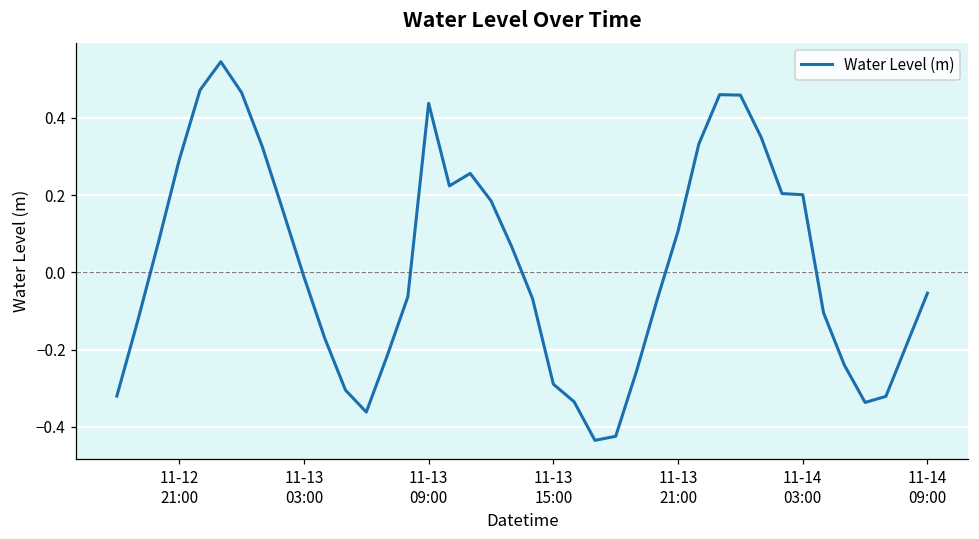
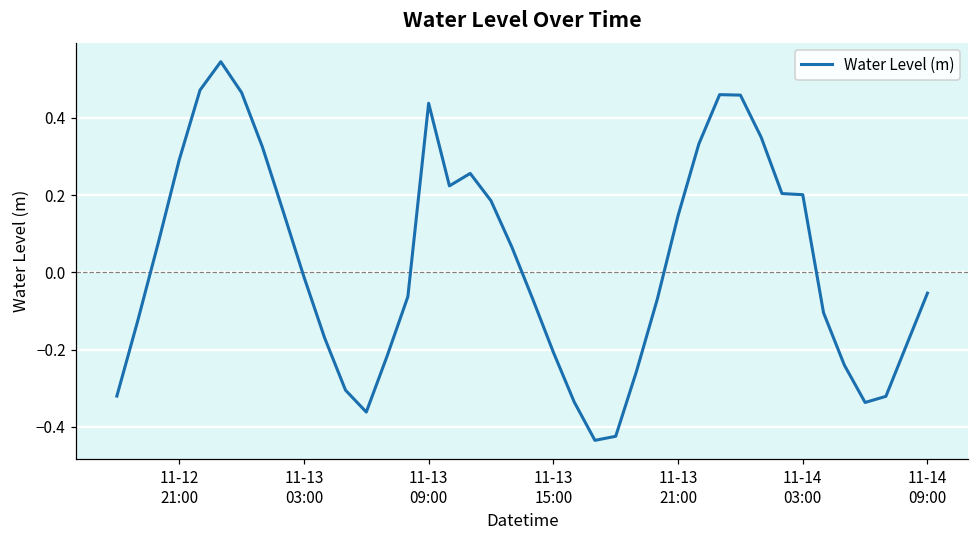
11-13 15:00: -0.29 -> -0.21
11-13 21:00: 0.11 -> 0.15
